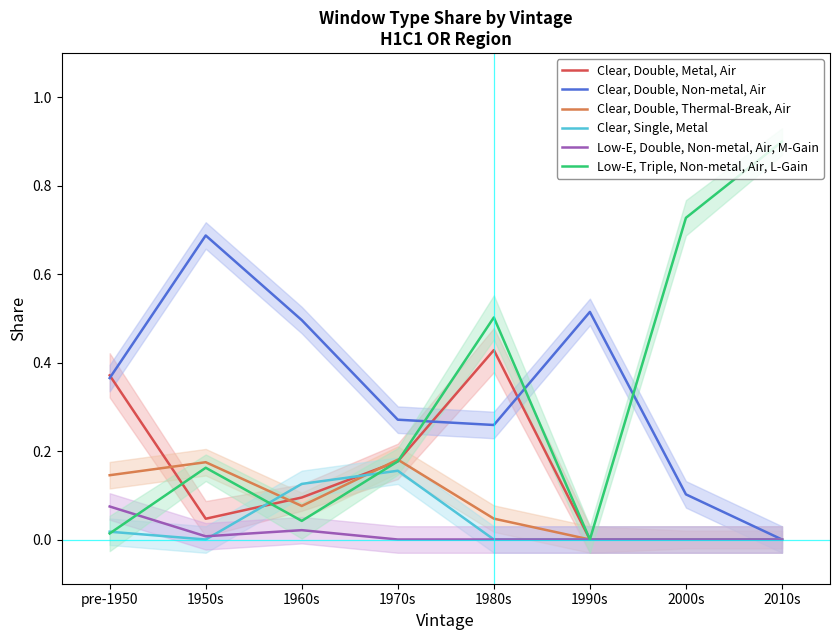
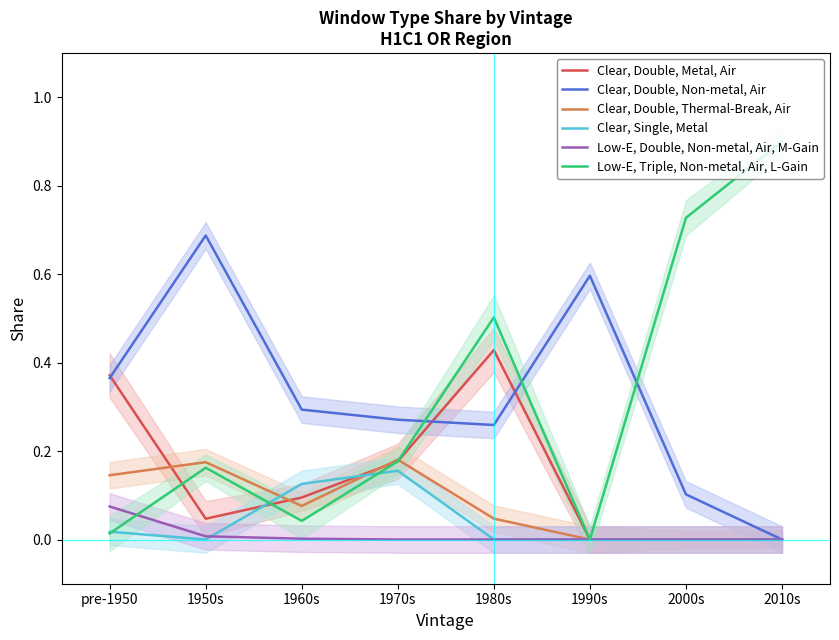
Clear, Double, Non-metal, Air, 1960s: 0.50 -> 0.29
Low-E, Double, Non-metal, Air, M-Gain, 1960s: 0.02 -> 0.00
Clear, Double, Non-metal, Air, 1990s: 0.51 -> 0.60
